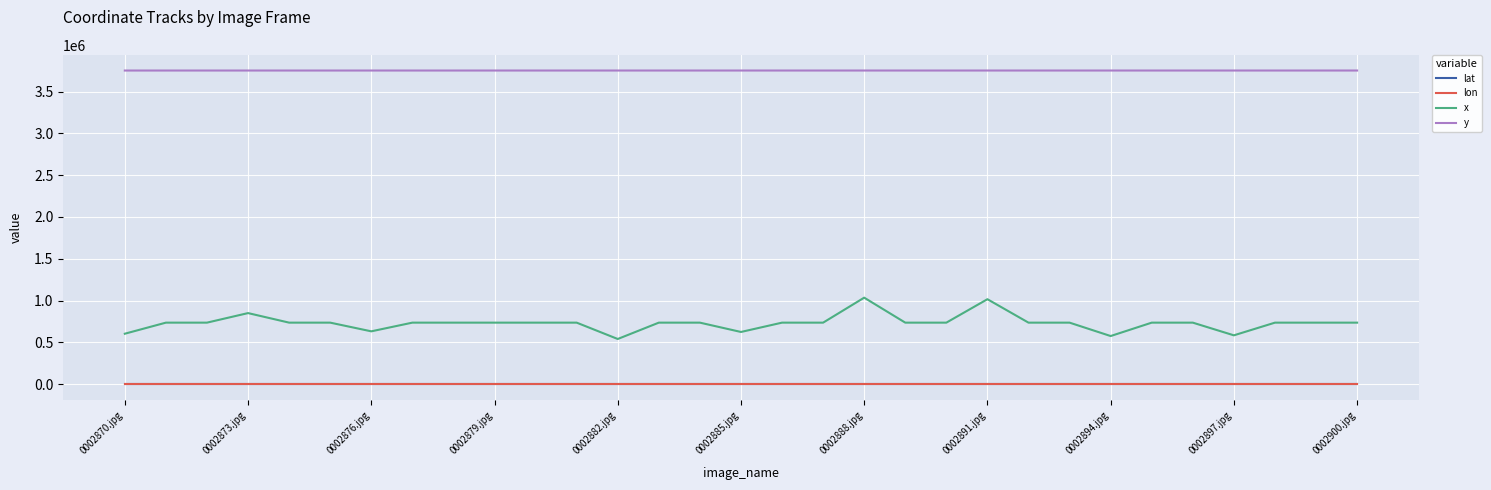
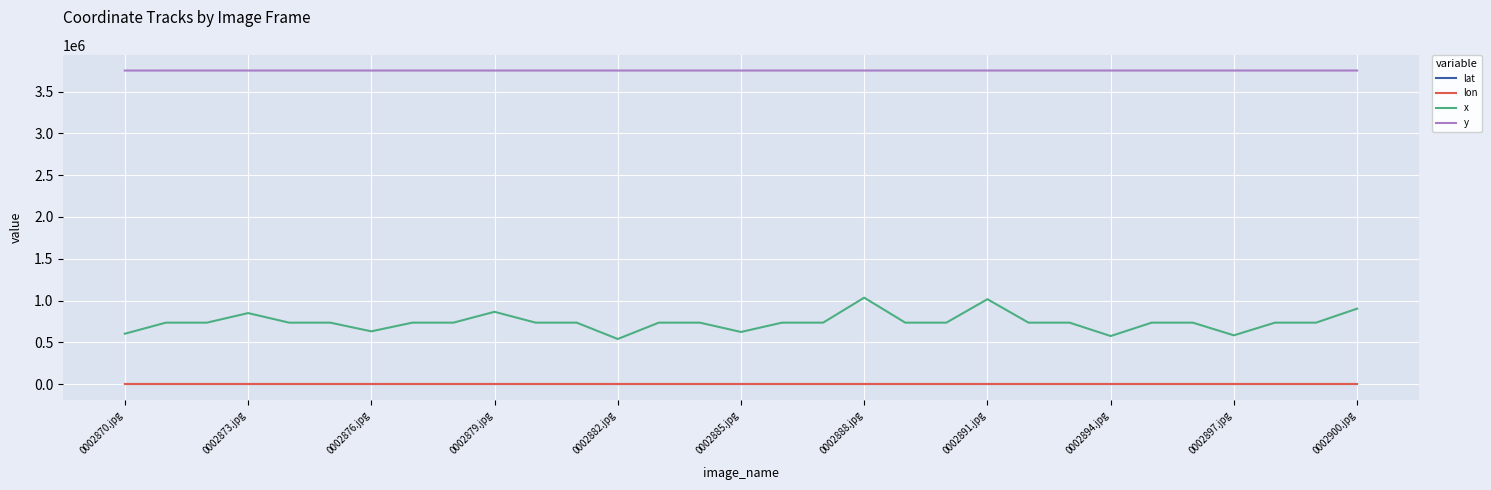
x, 0002879.jpg: 700000 -> 900000
x, 0002900.jpg: 700000 -> 900000
